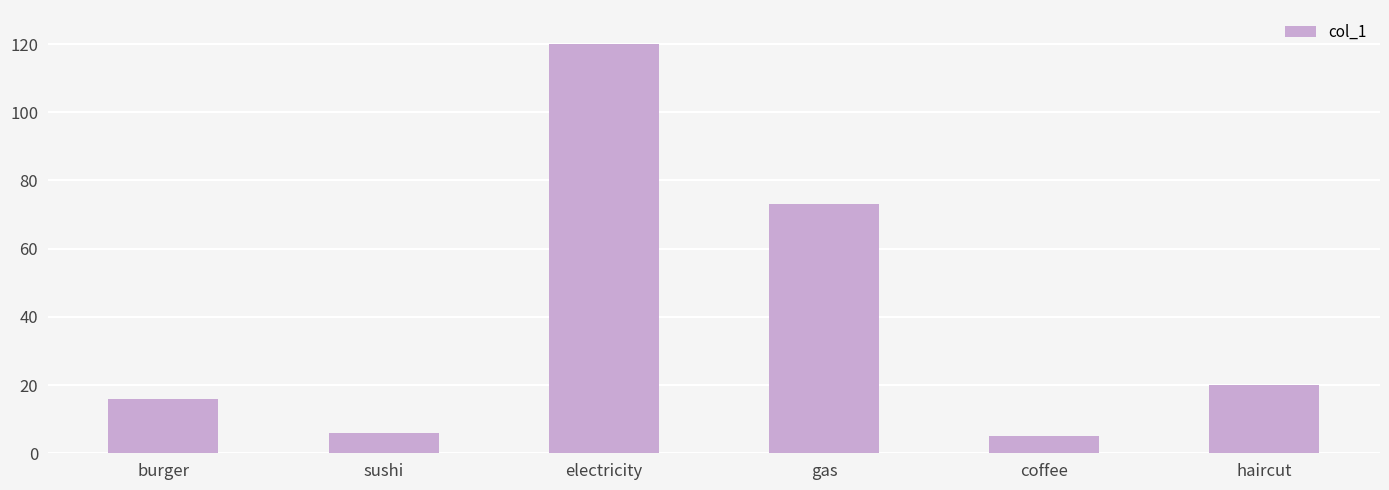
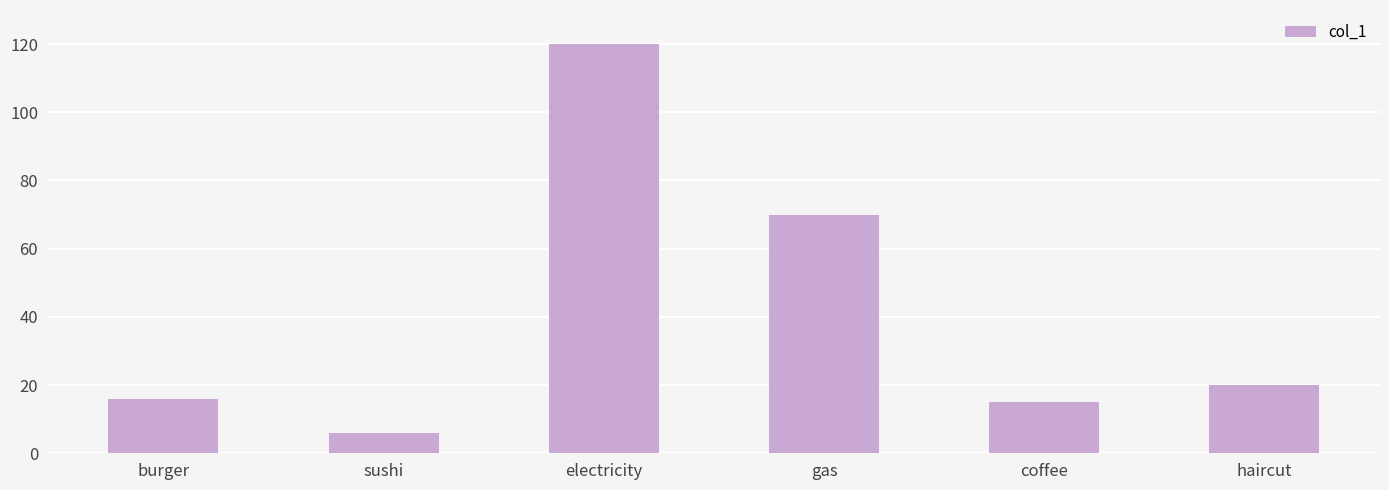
gas: 73 -> 70
coffee: 5 -> 15
